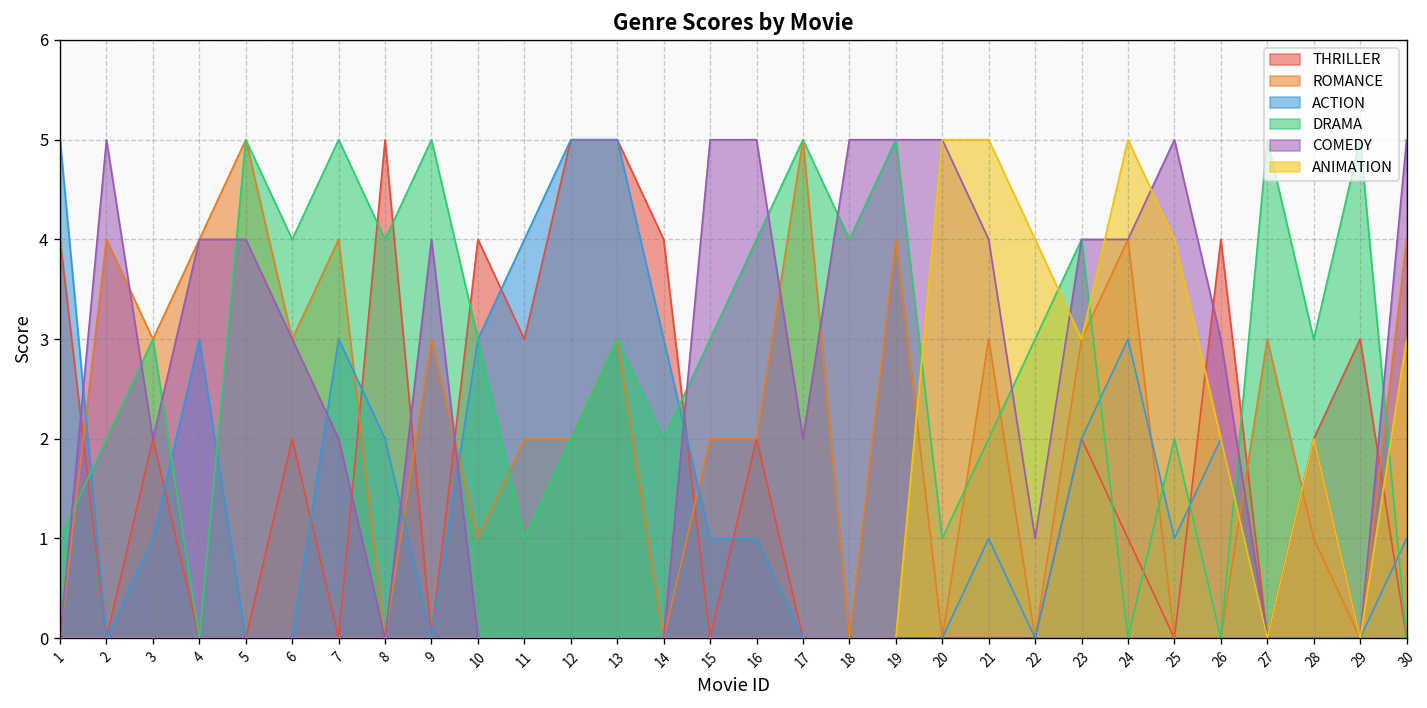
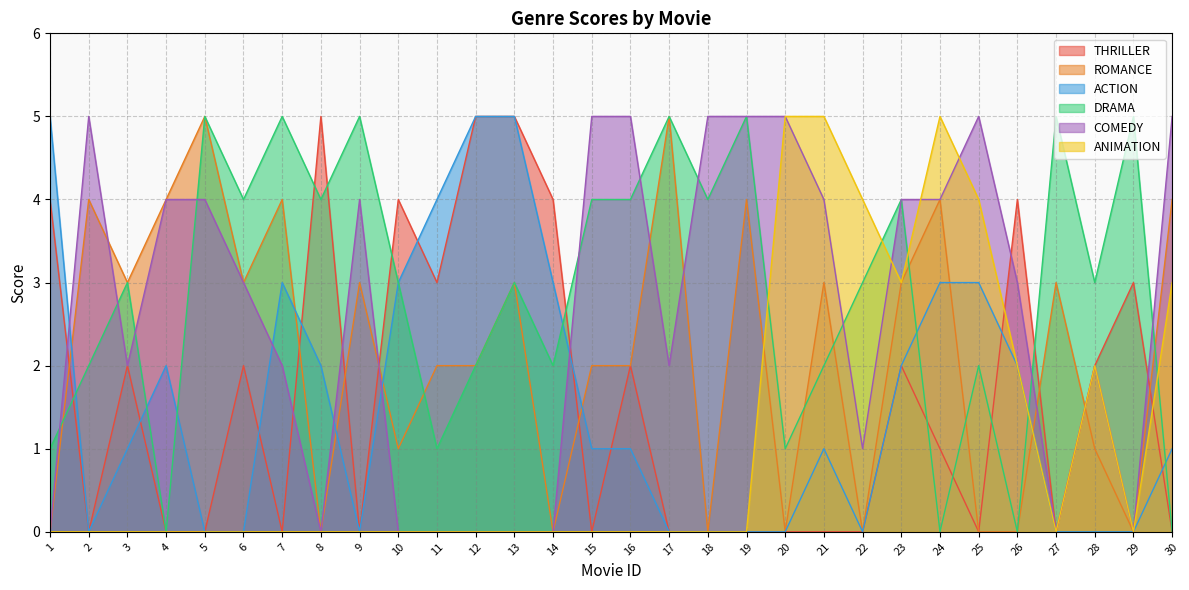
ACTION, 4: 3 -> 2
DRAMA, 15: 3 -> 4
ACTION, 25: 1 -> 3
